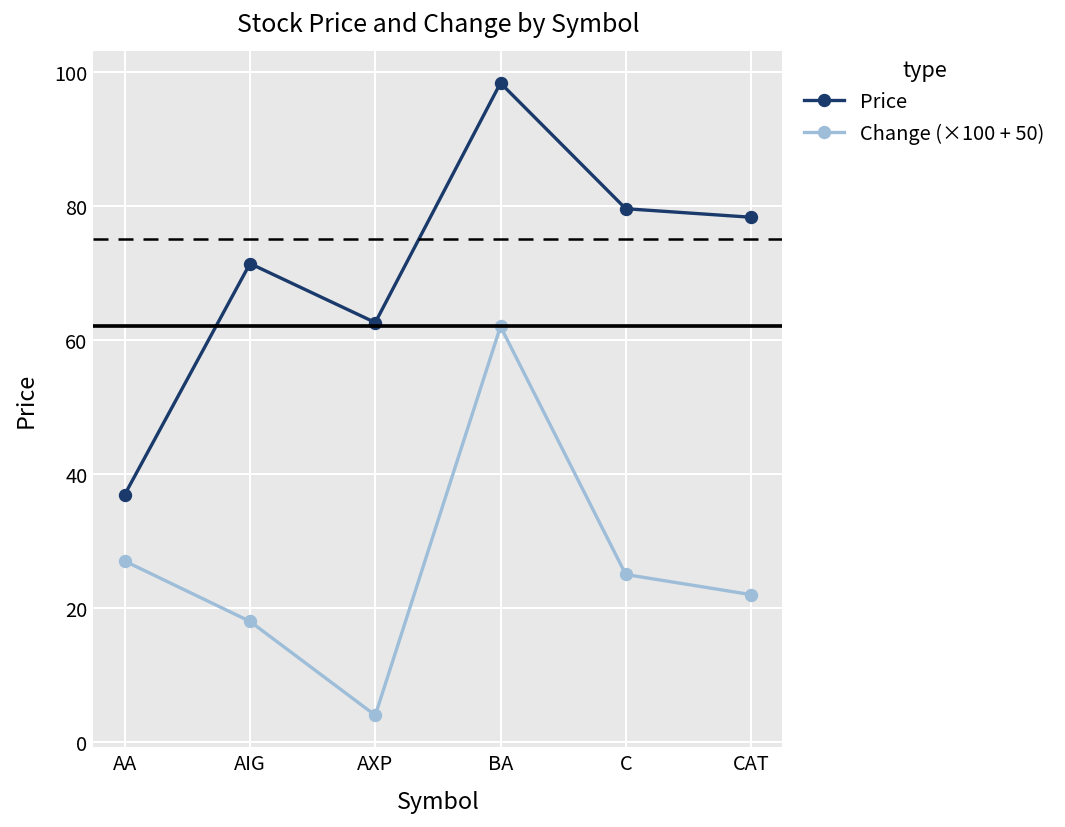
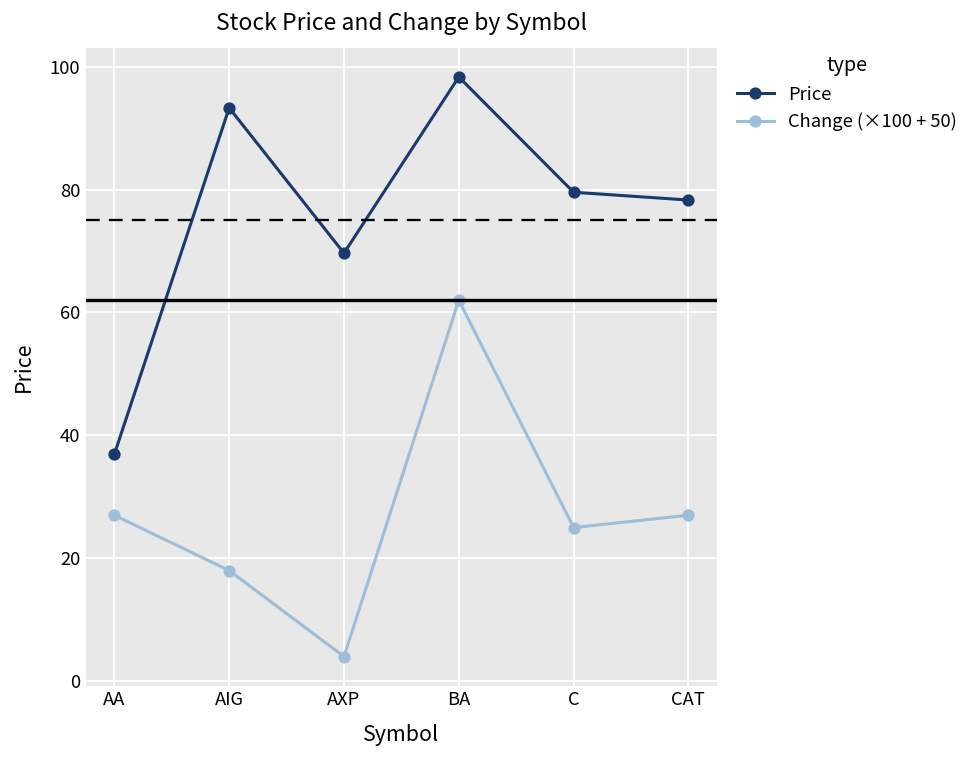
Price, AIG: 71 -> 93
Price, AXP: 63 -> 70
Change (×100 + 50), CAT: 22 -> 27
